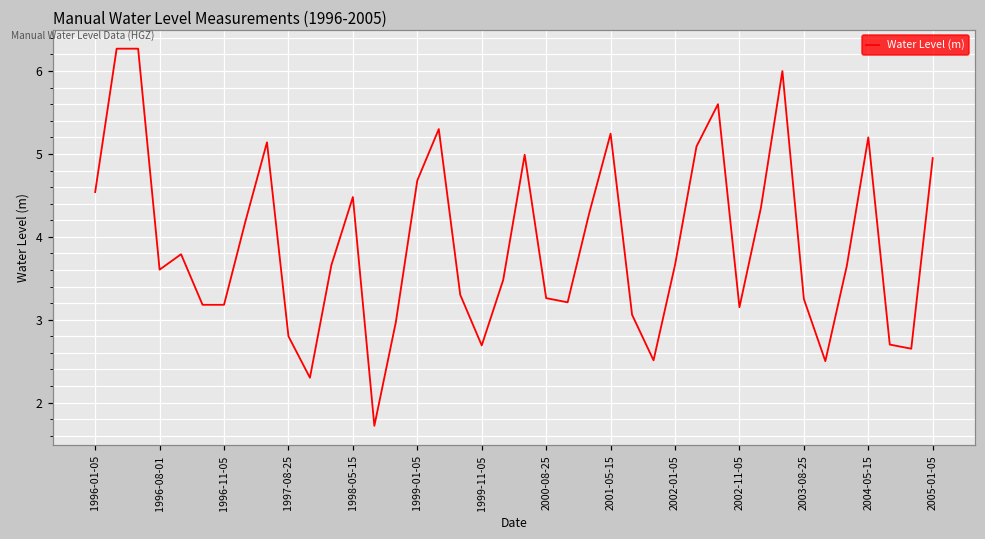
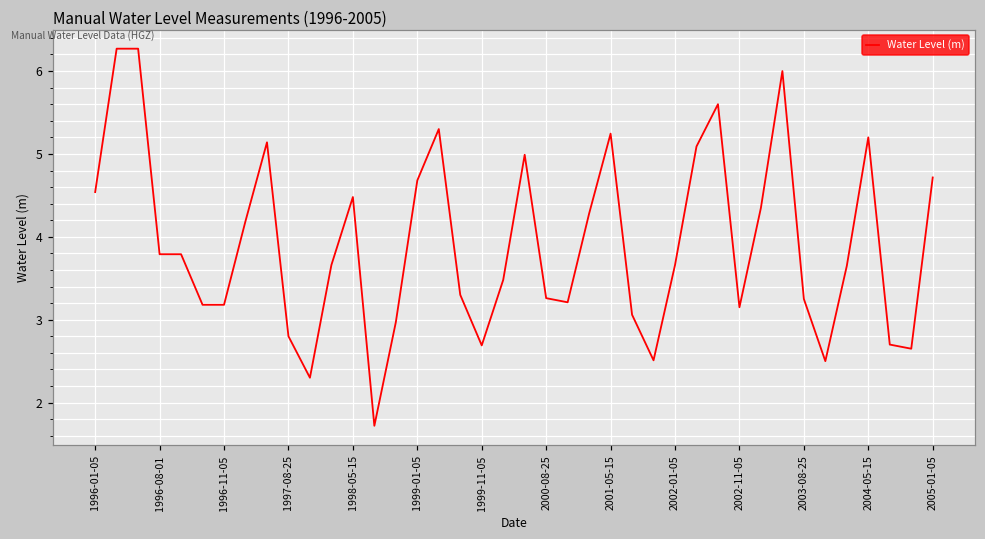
1996-08-01: 3.6 -> 3.8
2005-01-05: 4.9 -> 4.7
